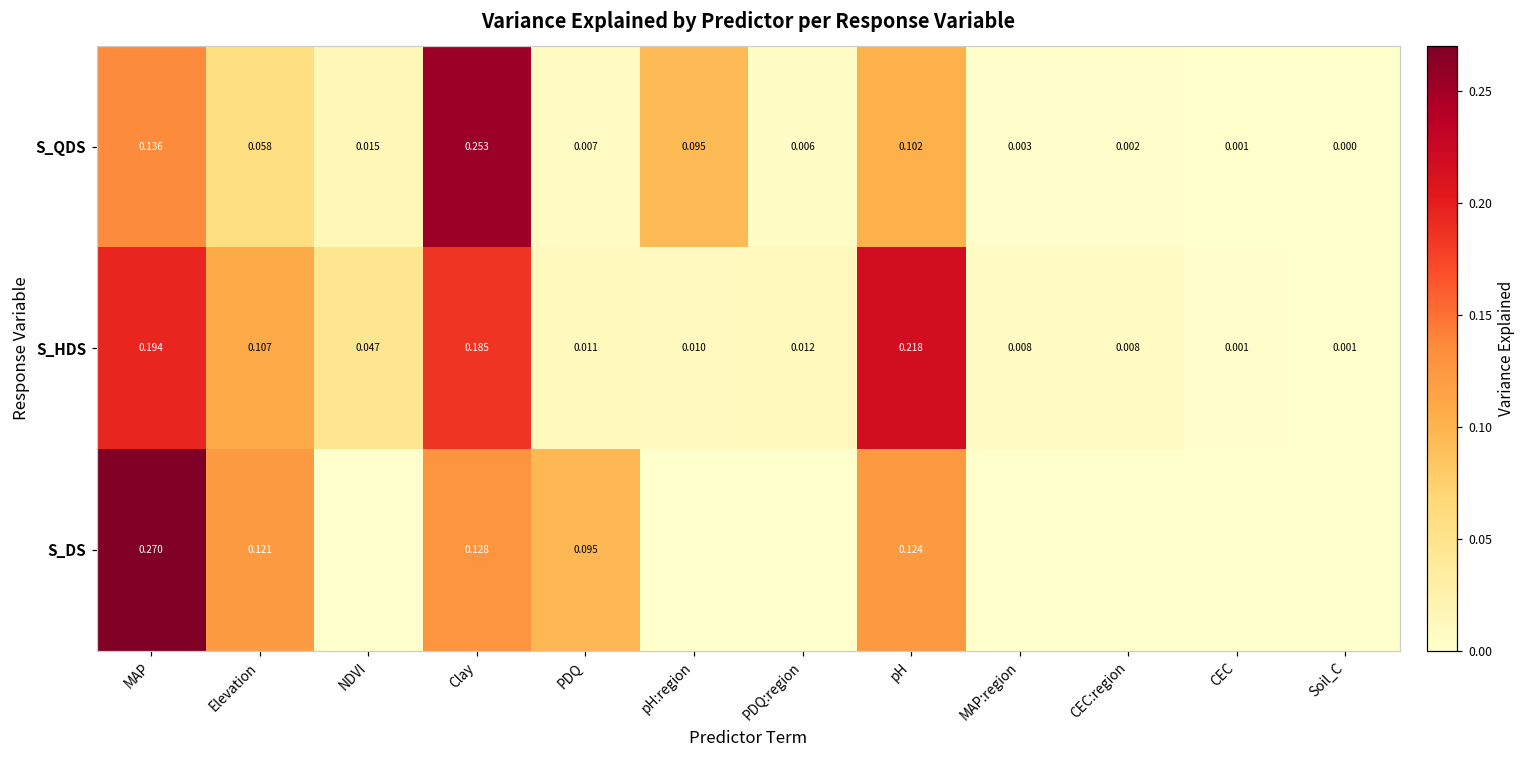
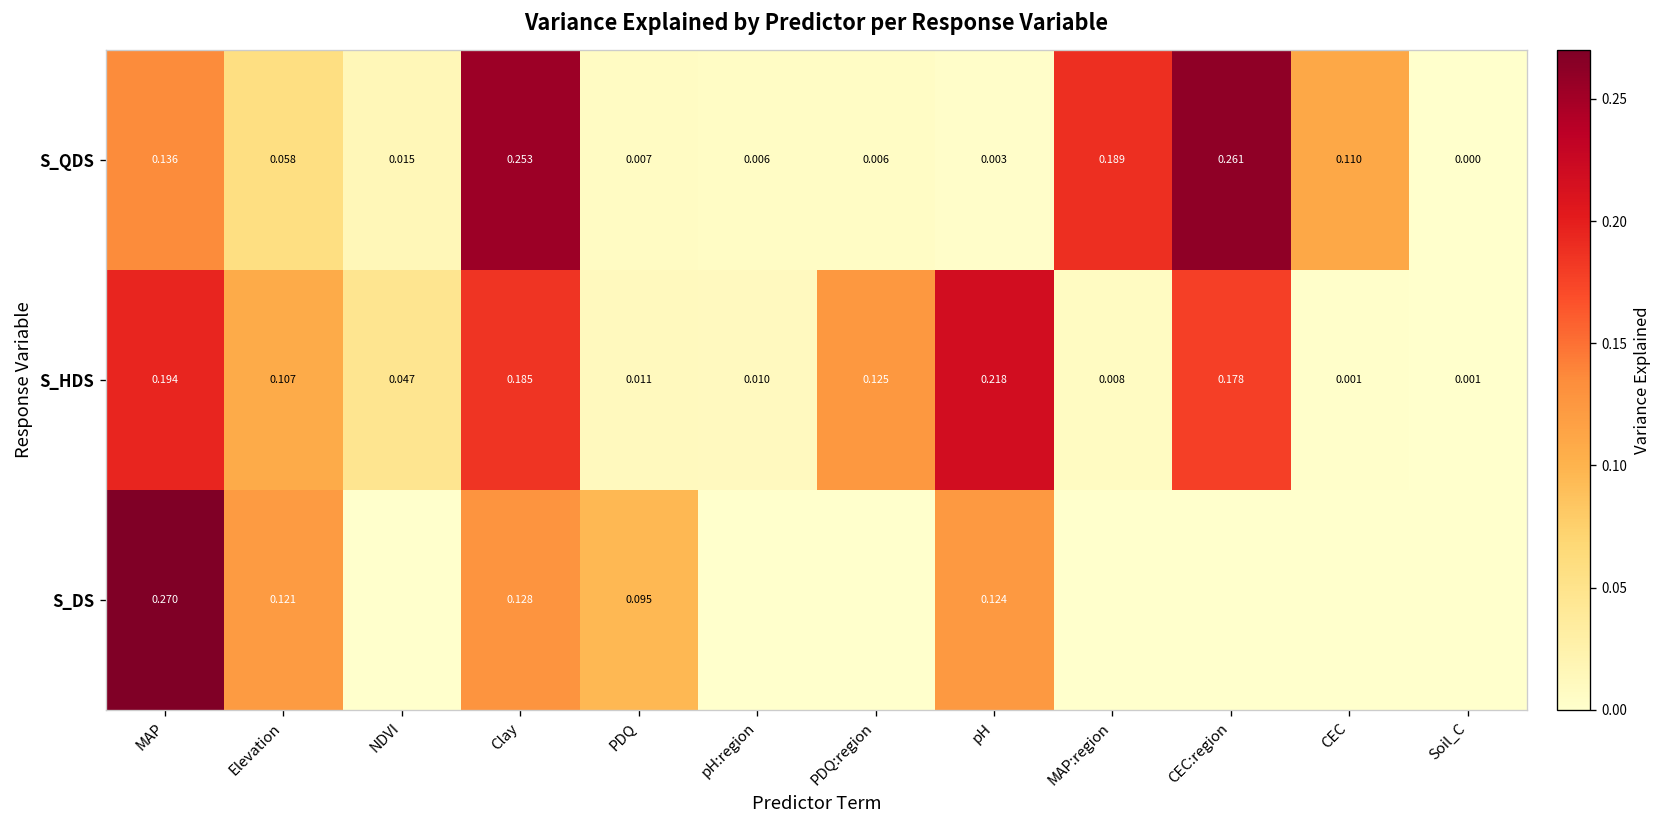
S_QDS, pH:region: 0.095 -> 0.006
S_QDS, pH: 0.102 -> 0.003
S_QDS, MAP:region: 0.003 -> 0.189
S_QDS, CEC:region: 0.002 -> 0.261
S_QDS, CEC: 0.001 -> 0.110
S_HDS, PDQ:region: 0.012 -> 0.125
S_HDS, CEC:region: 0.008 -> 0.178
